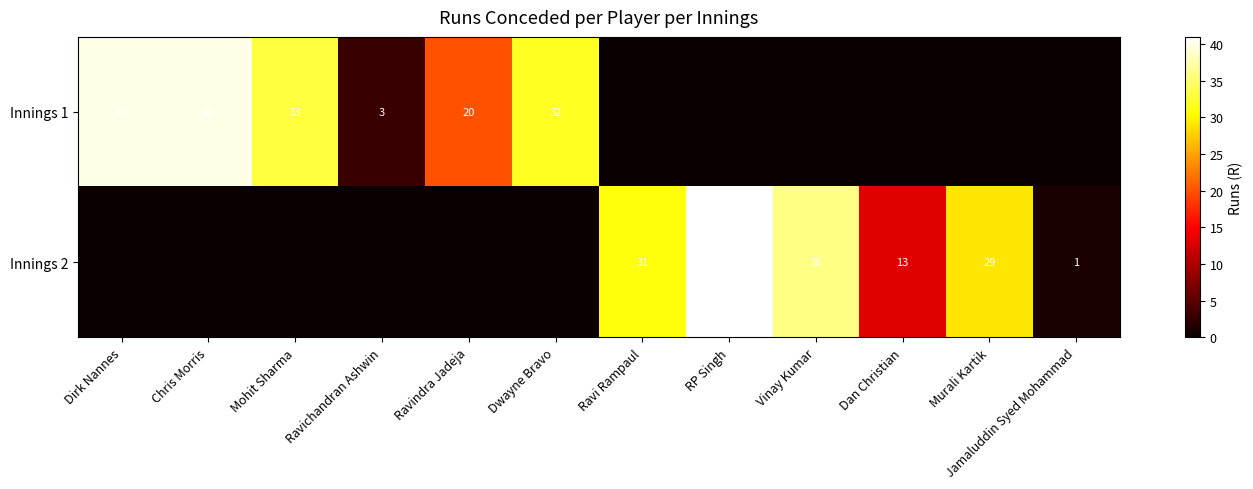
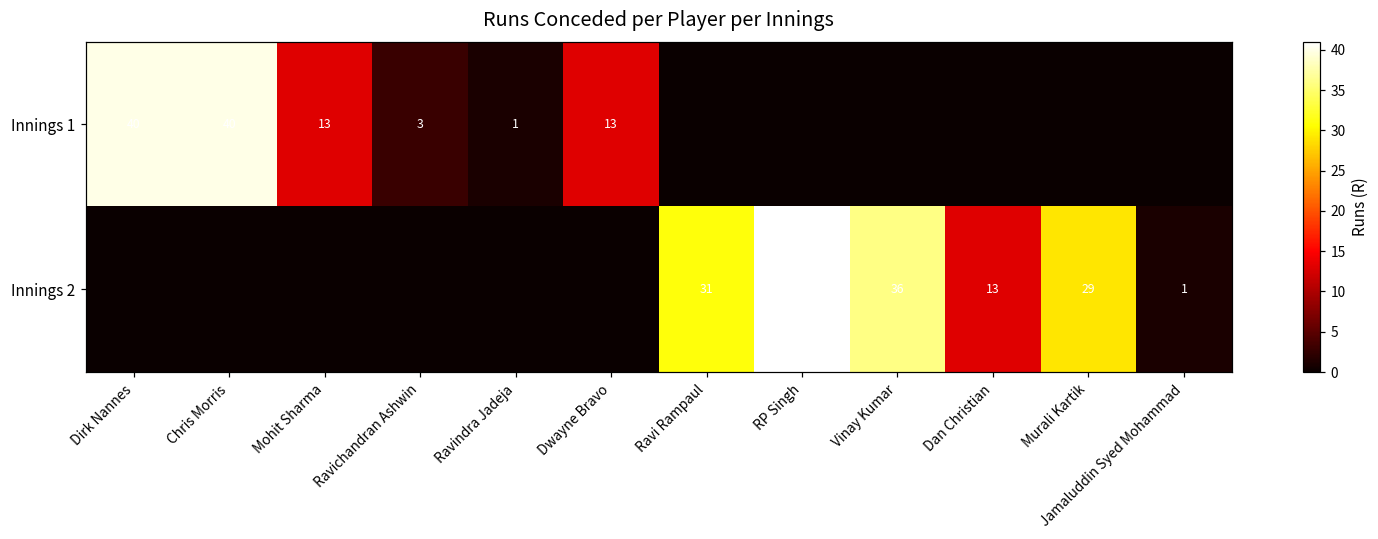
Innings 1, Mohit Sharma: 33 -> 13
Innings 1, Ravindra Jadeja: 20 -> 1
Innings 1, Dwayne Bravo: 32 -> 13
